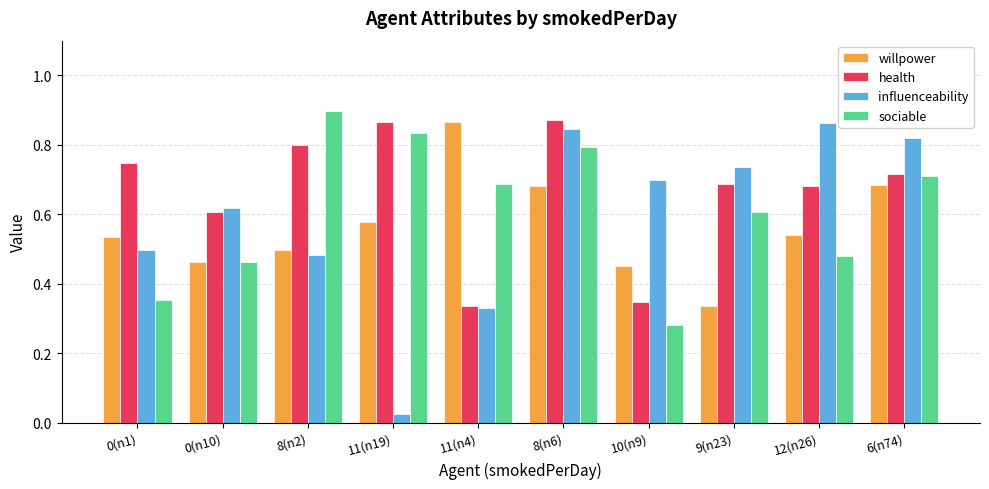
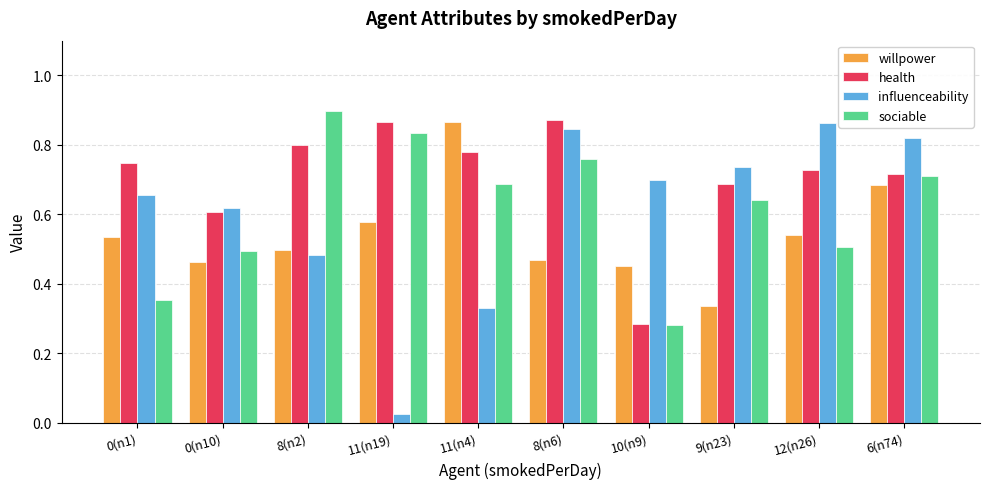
influenceability, 0(n1): 0.50 -> 0.66
sociable, 0(n10): 0.46 -> 0.49
health, 11(n4): 0.33 -> 0.78
willpower, 8(n6): 0.68 -> 0.47
sociable, 8(n6): 0.79 -> 0.76
health, 10(n9): 0.35 -> 0.28
sociable, 9(n23): 0.61 -> 0.64
health, 12(n26): 0.68 -> 0.73
sociable, 12(n26): 0.48 -> 0.51
